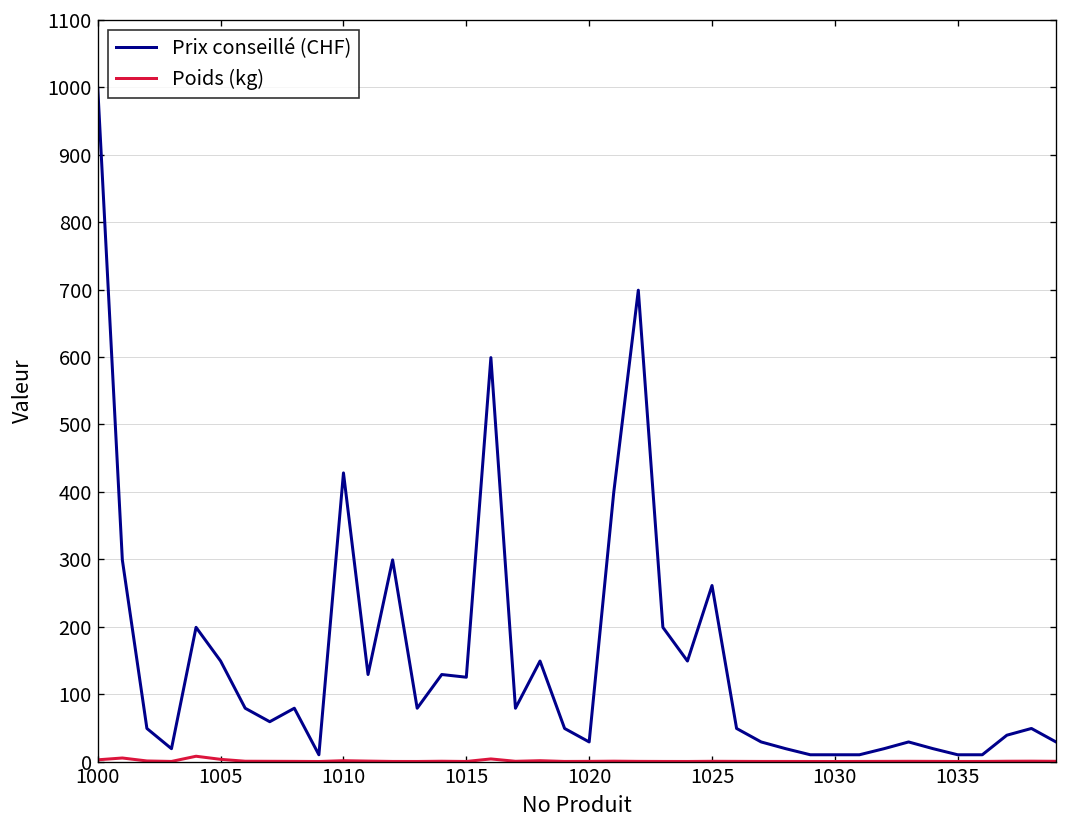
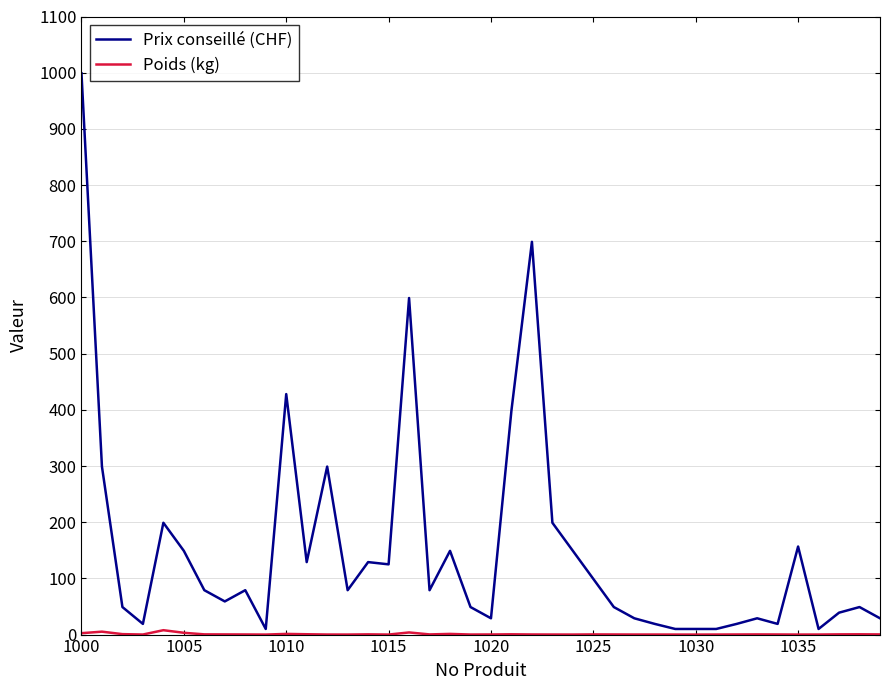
Prix conseillé (CHF), 1025: 260 -> 100
Prix conseillé (CHF), 1035: 10 -> 160
